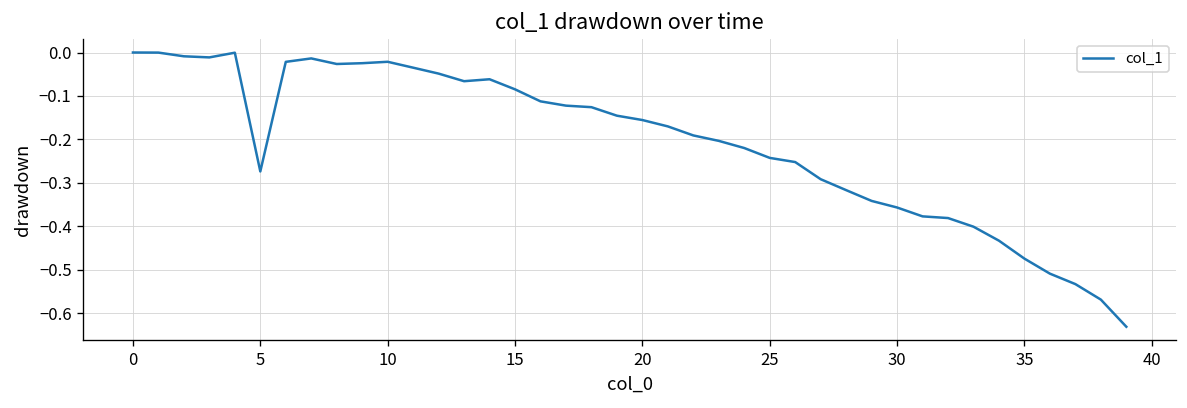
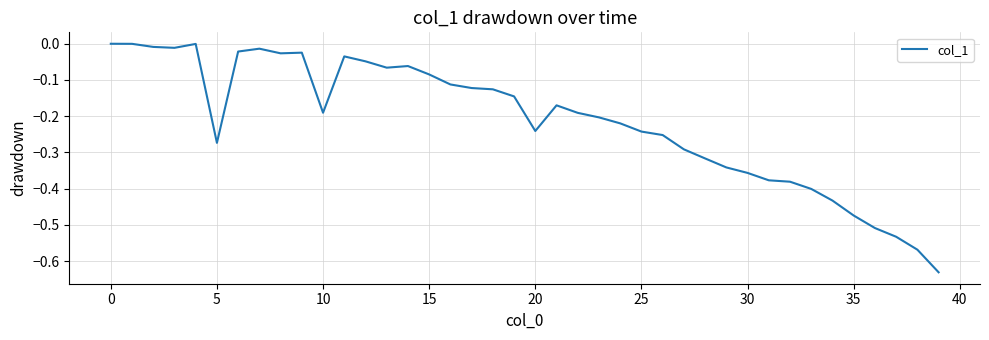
10: -0.02 -> -0.19
20: -0.16 -> -0.24
